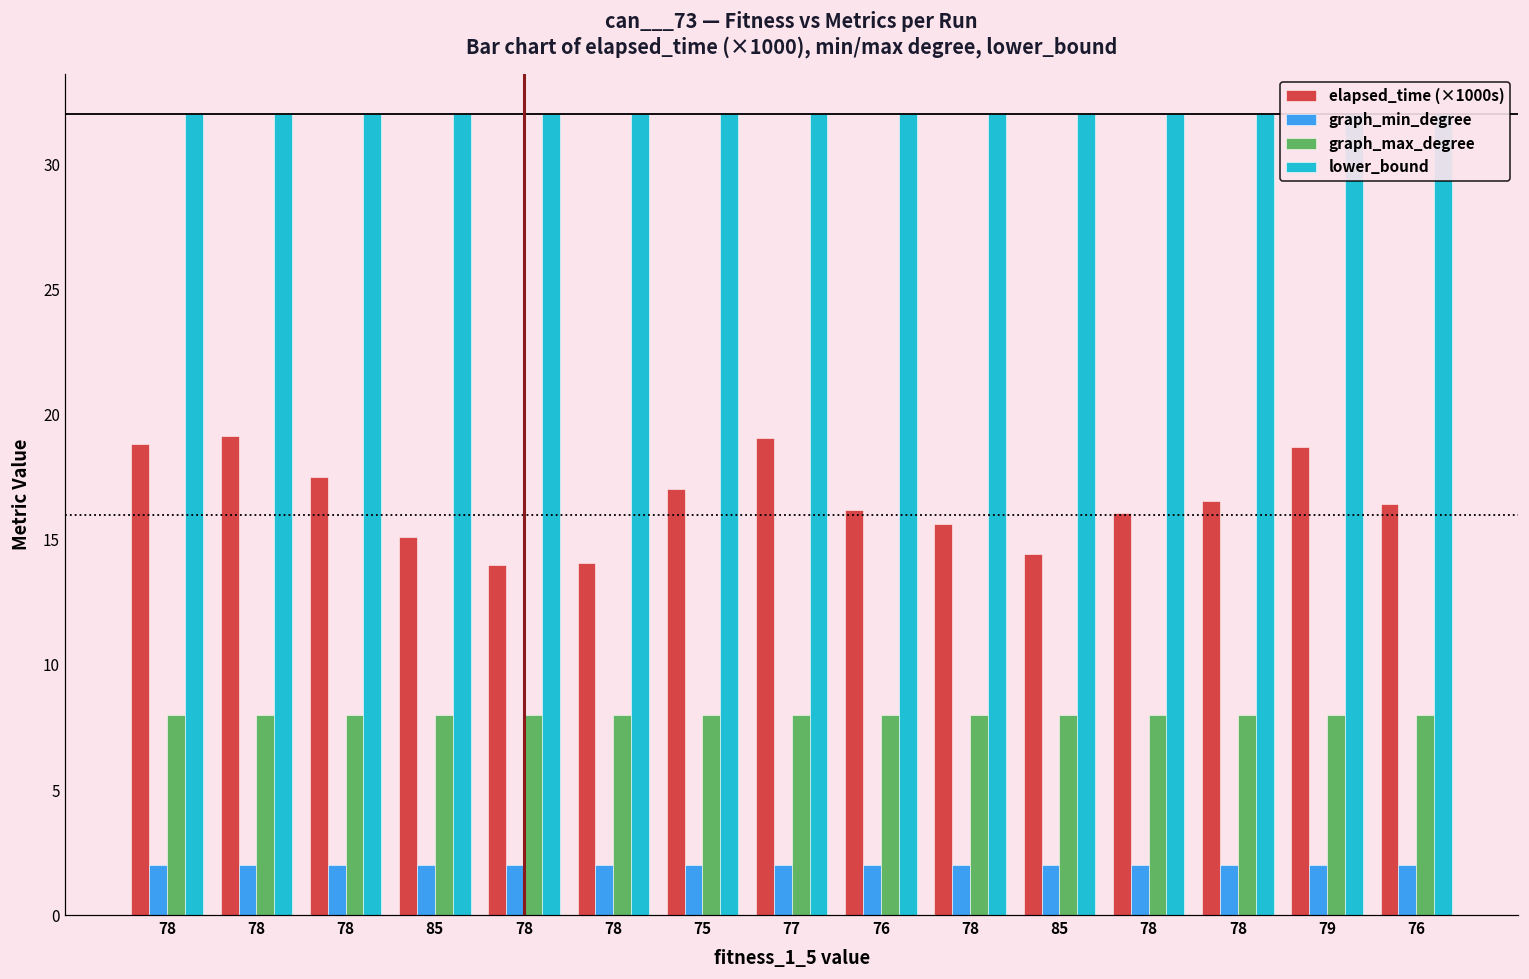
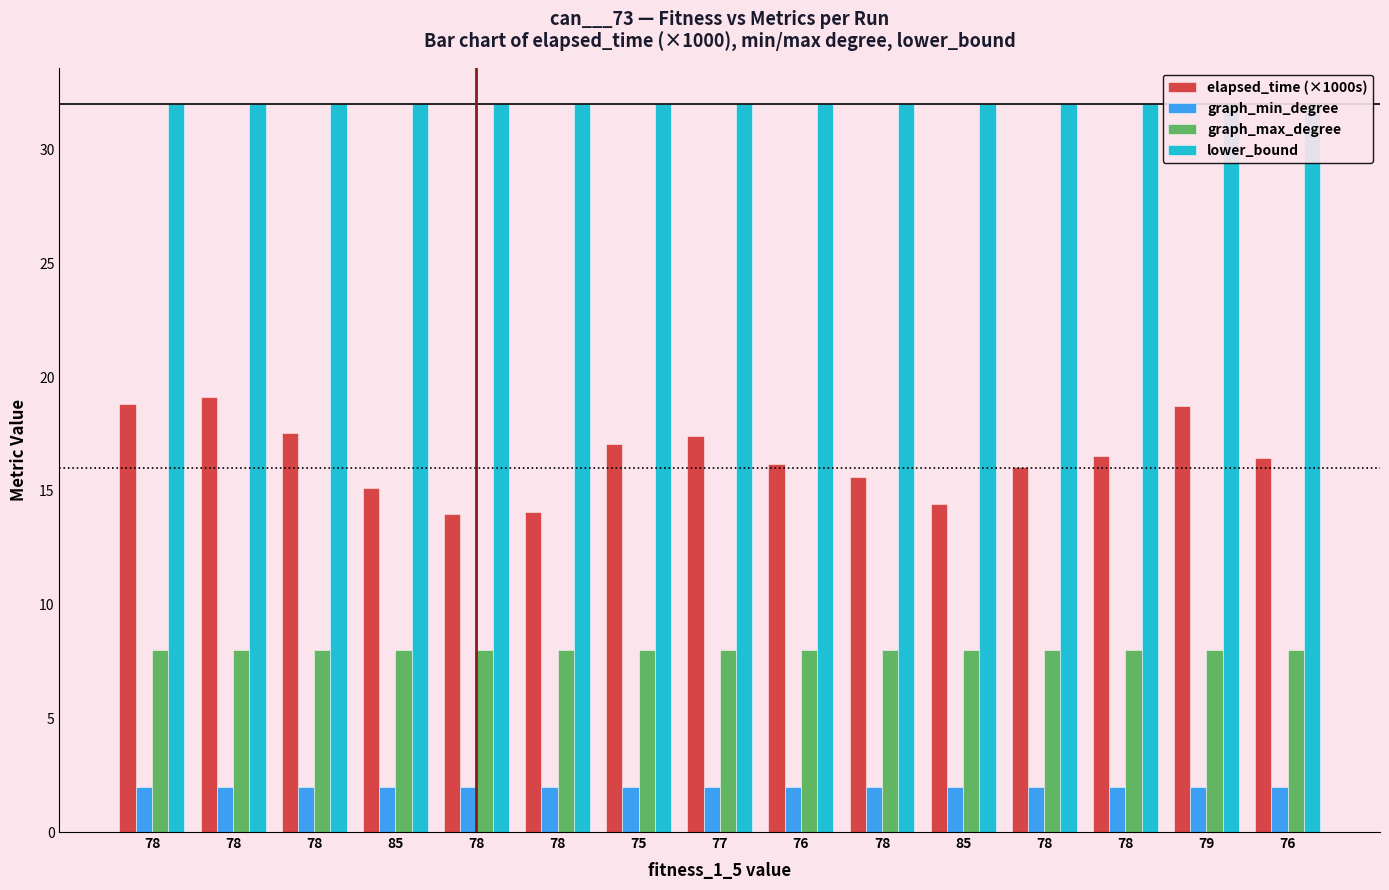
elapsed_time (×1000s), 77: 19.1 -> 17.4
